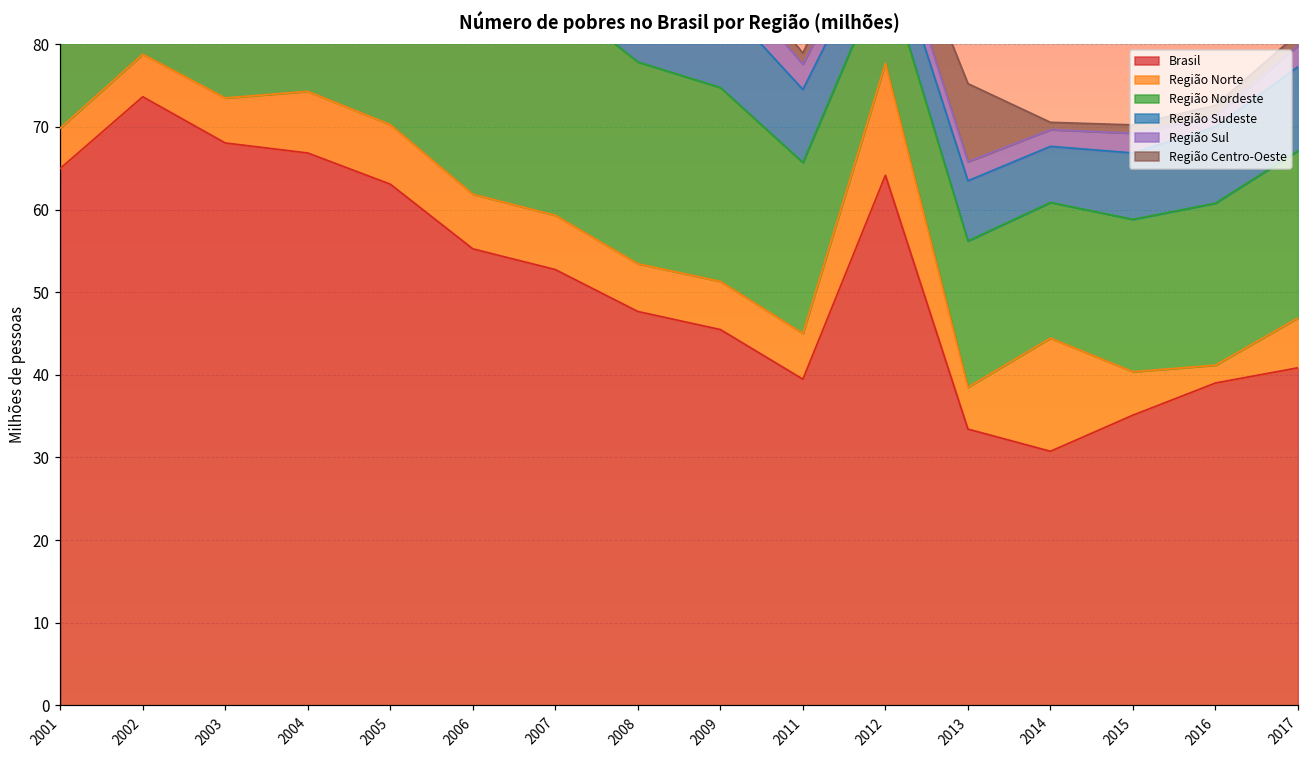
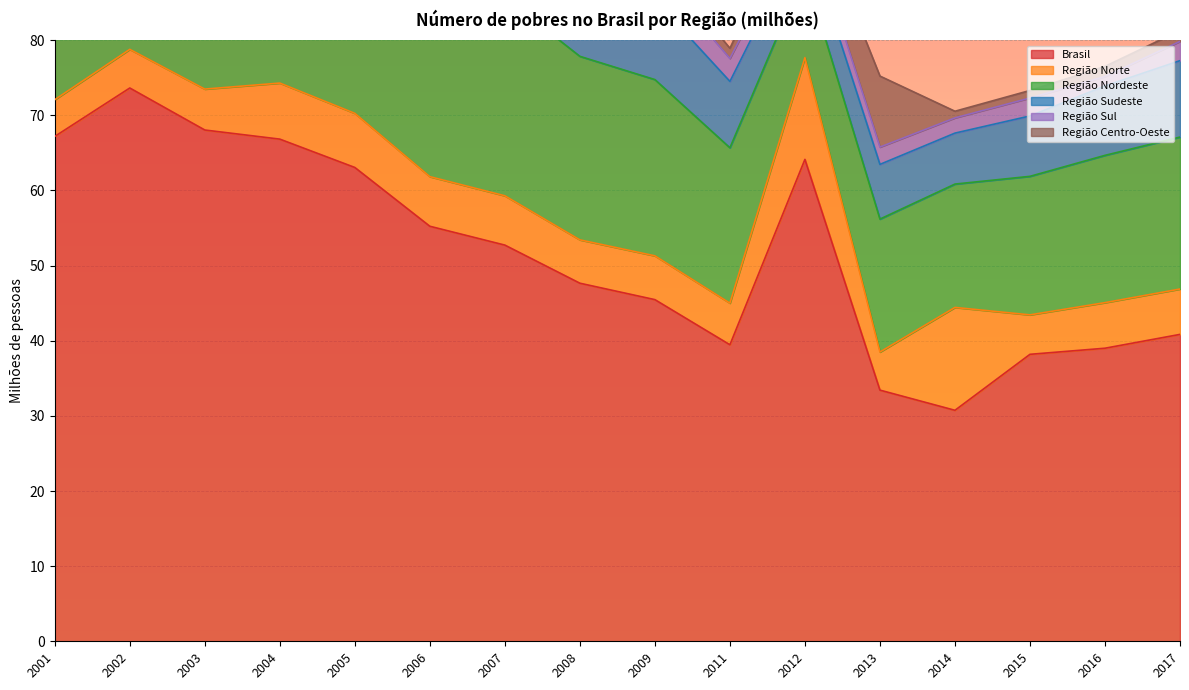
Brasil, 2001: 65 -> 67
Brasil, 2015: 35 -> 38
Região Norte, 2016: 2 -> 6
